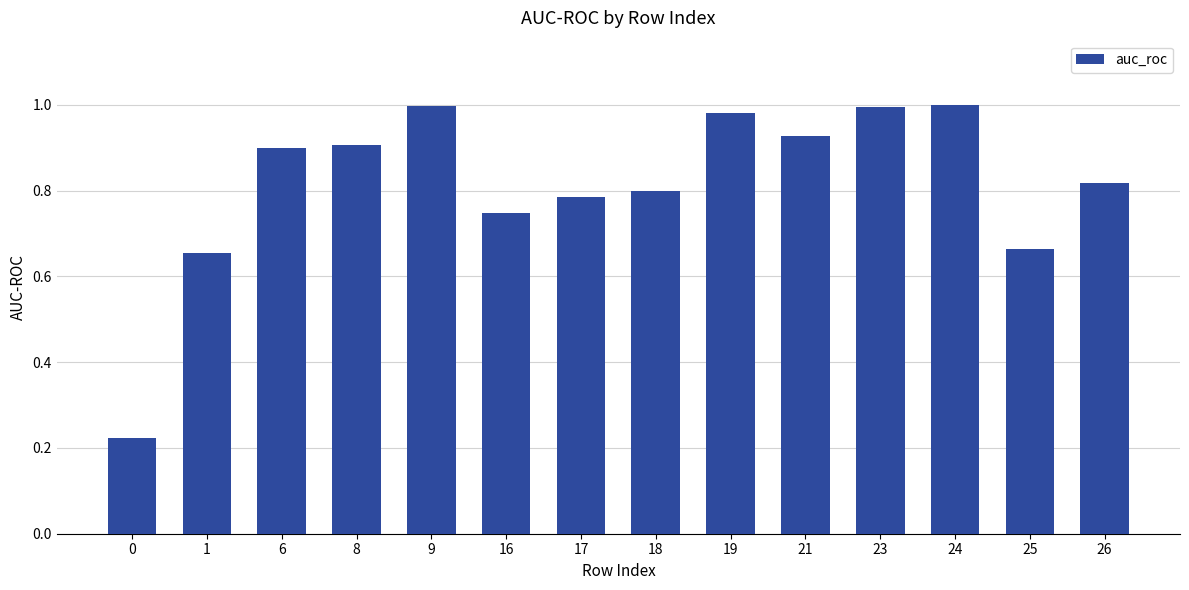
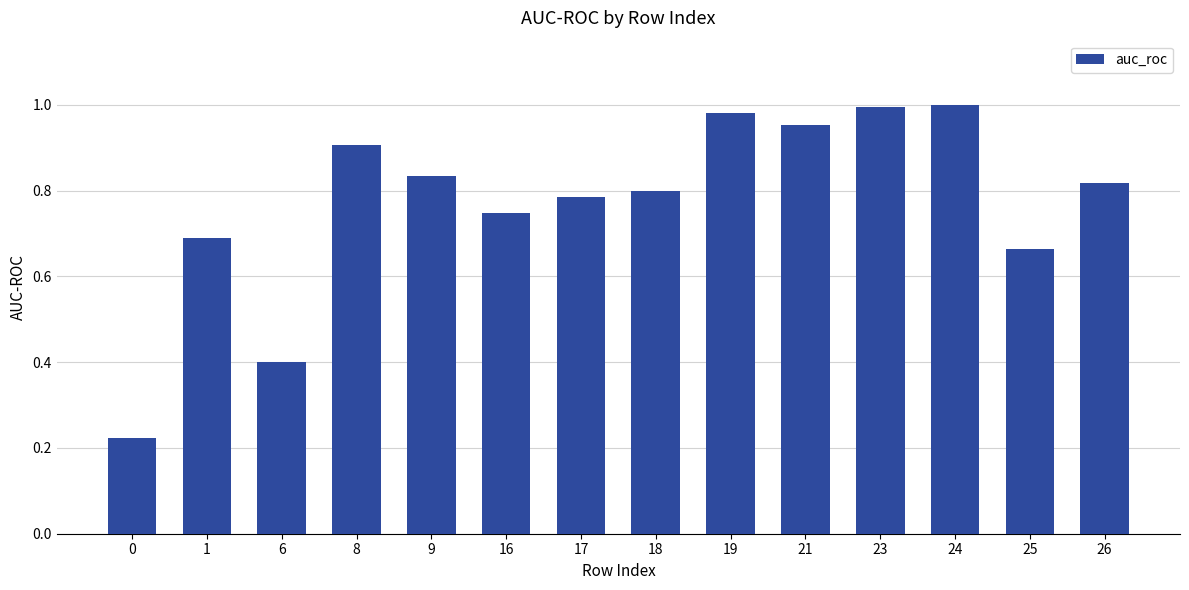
1: 0.65 -> 0.69
6: 0.9 -> 0.4
9: 1.00 -> 0.83
21: 0.93 -> 0.95
